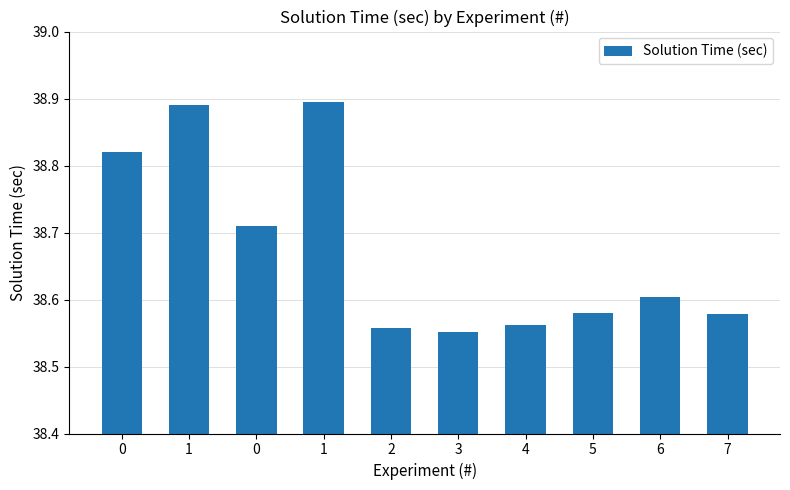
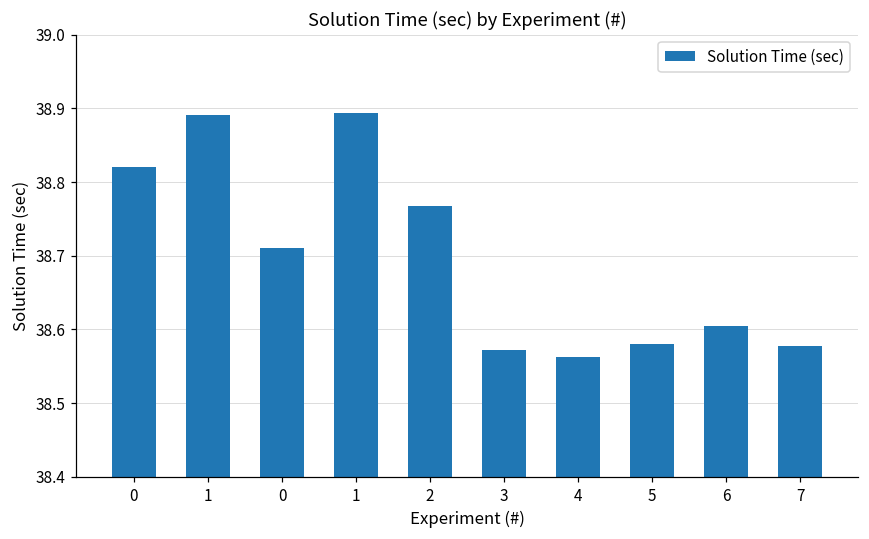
2: 38.56 -> 38.77
3: 38.55 -> 38.57
